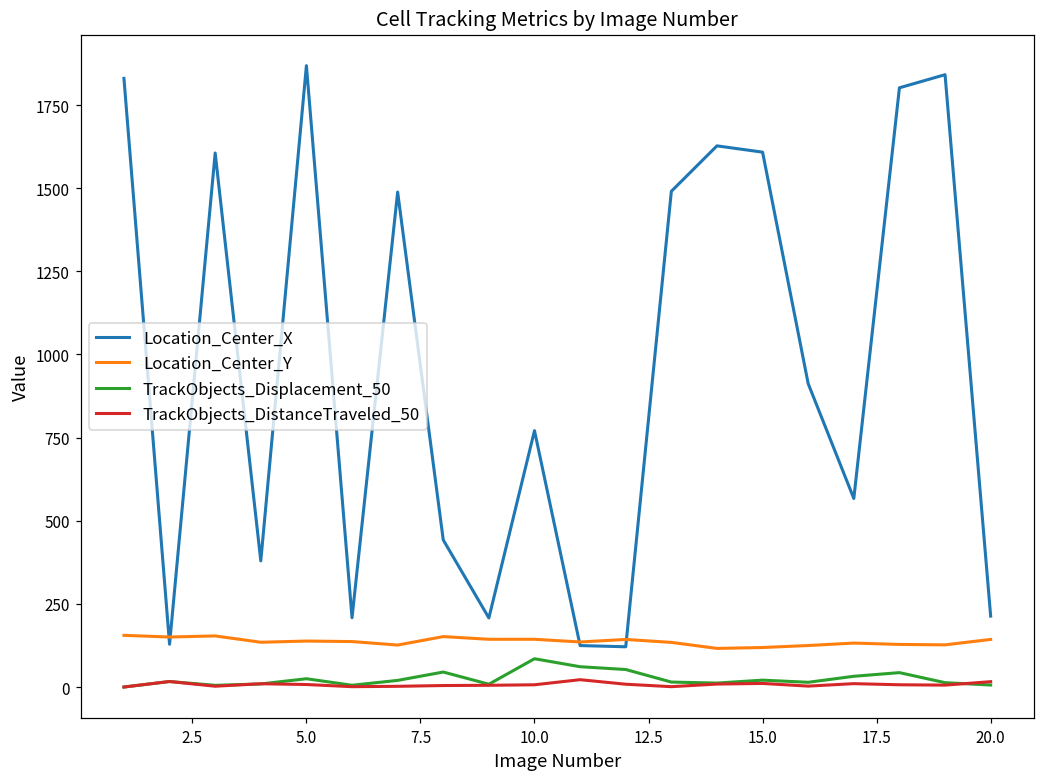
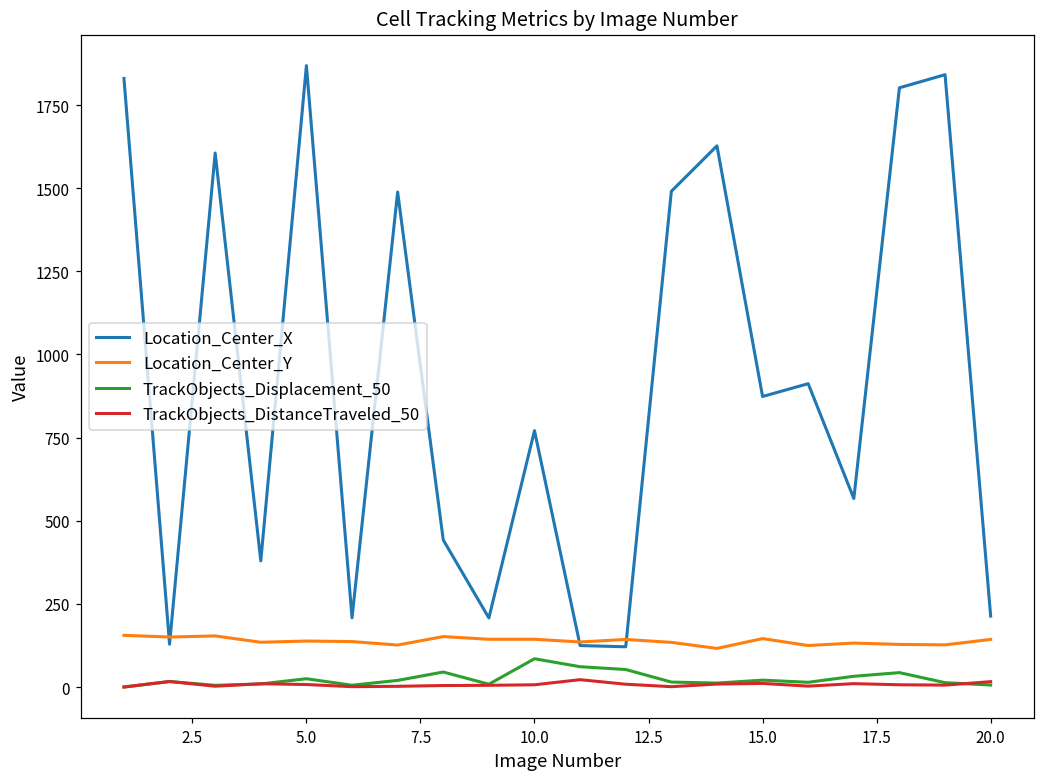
Location_Center_X, 15.0: 1610 -> 870
Location_Center_Y, 15.0: 120 -> 150
